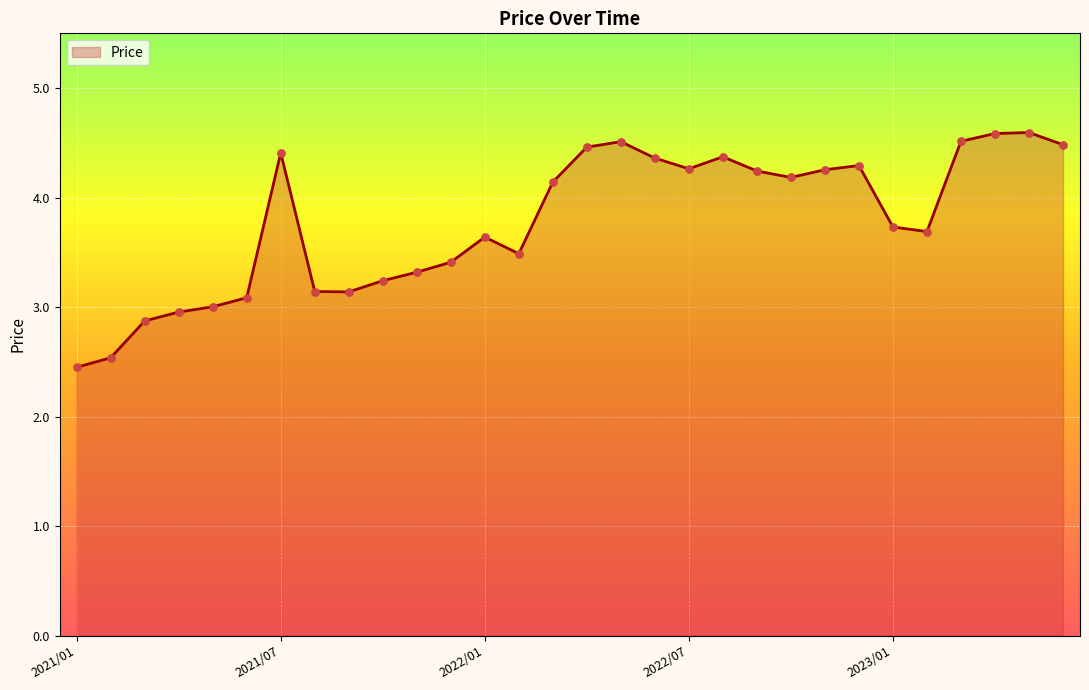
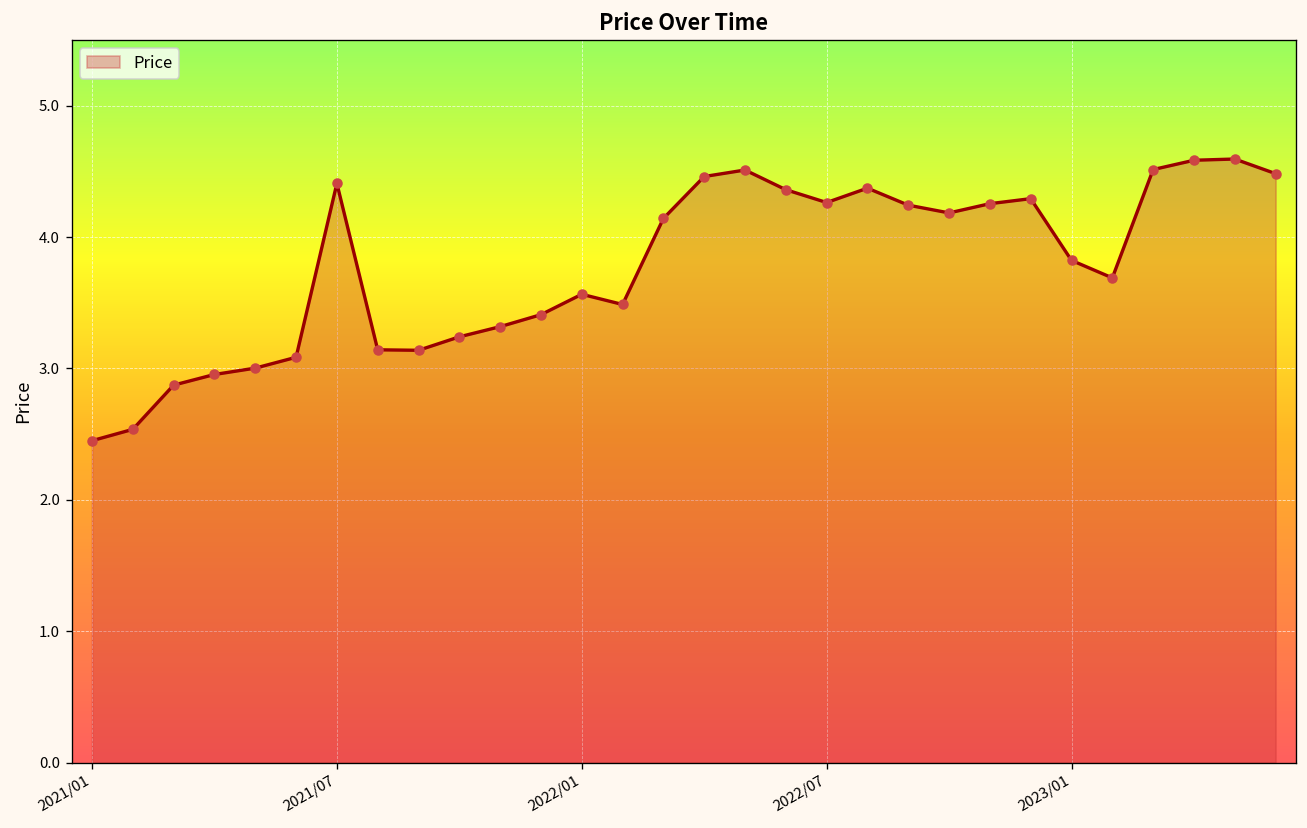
2022/01: 3.64 -> 3.56
2023/01: 3.73 -> 3.82
